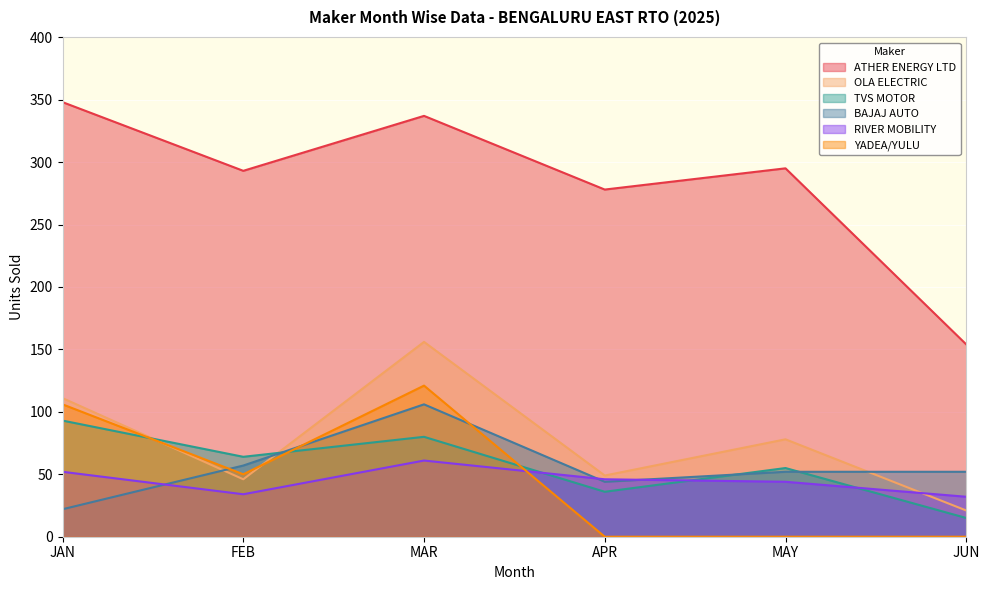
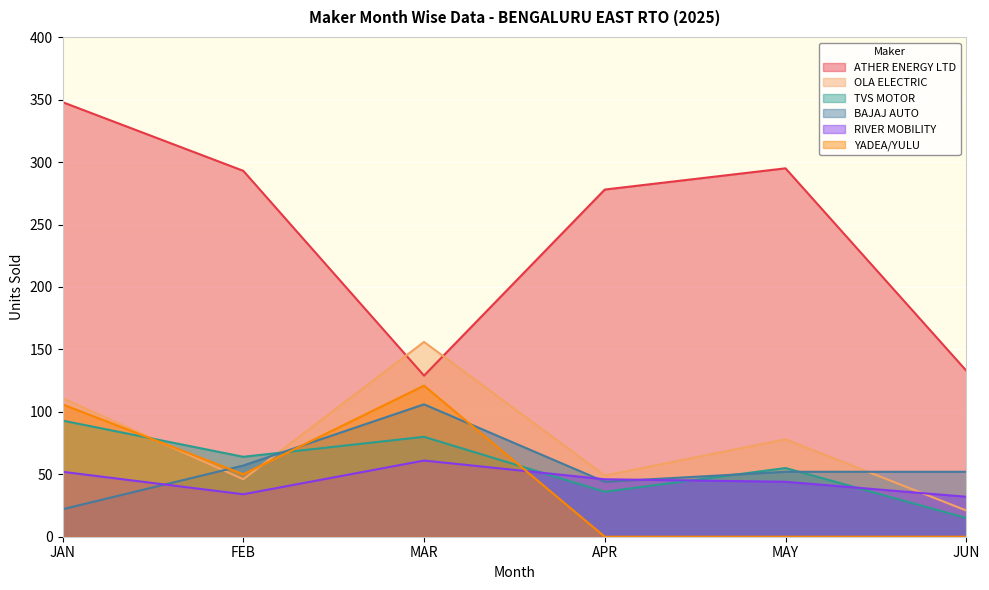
ATHER ENERGY LTD, MAR: 337 -> 129
ATHER ENERGY LTD, JUN: 154 -> 133
